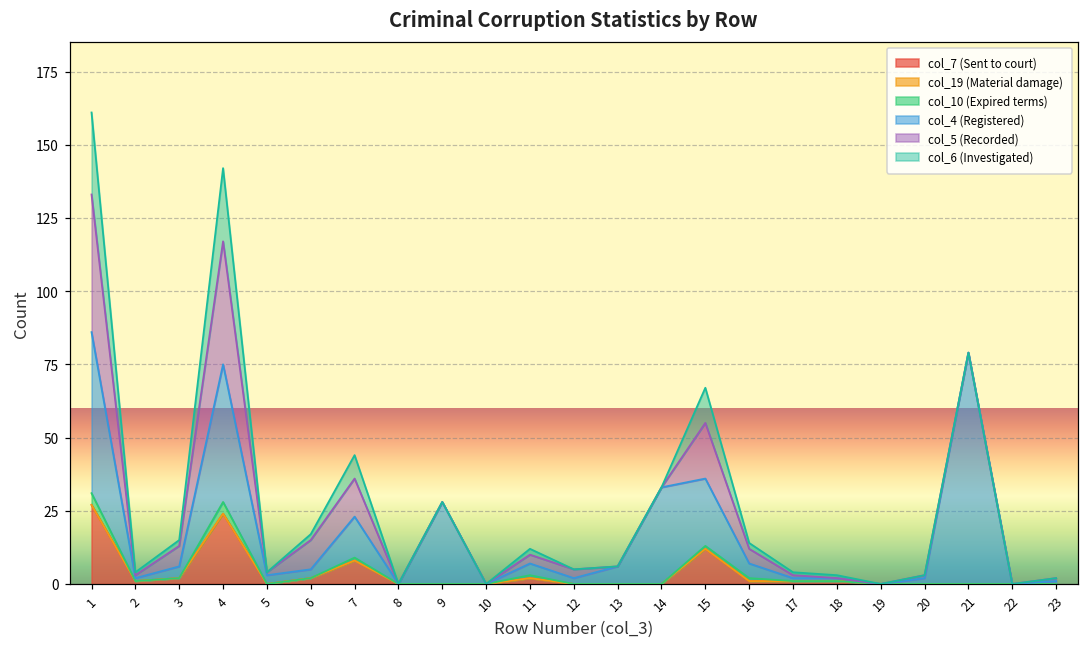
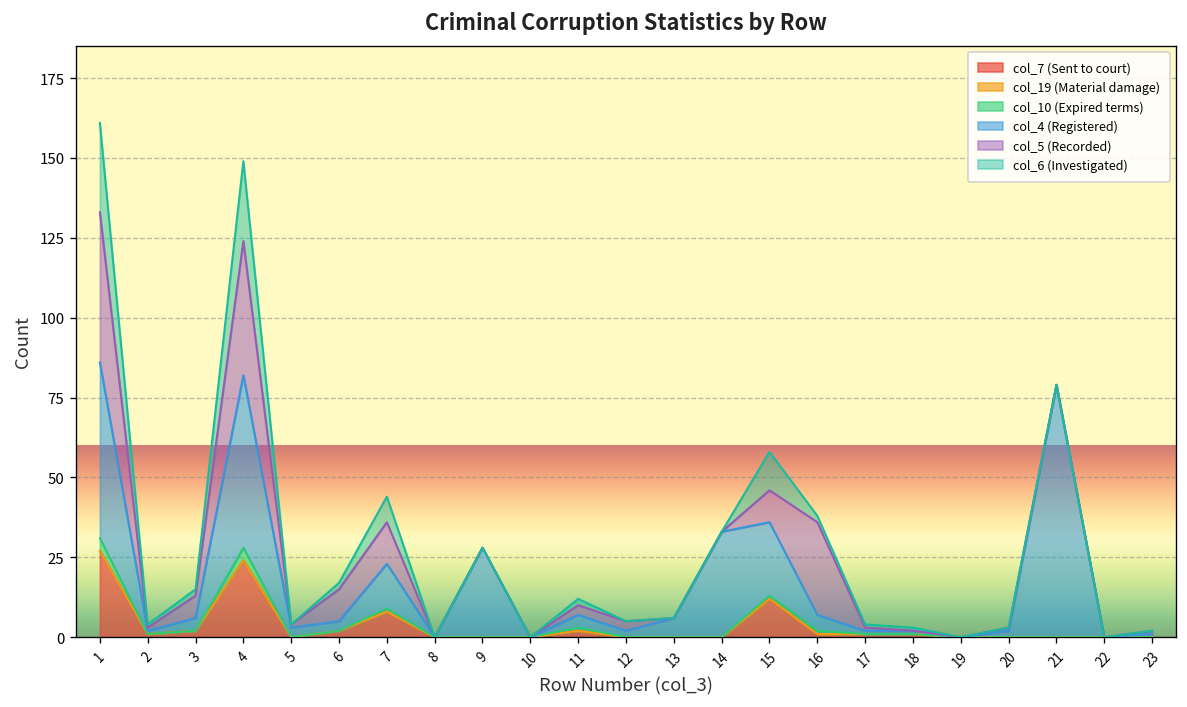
col_4 (Registered), 4: 47 -> 54
col_5 (Recorded), 15: 19 -> 10
col_5 (Recorded), 16: 5 -> 29
